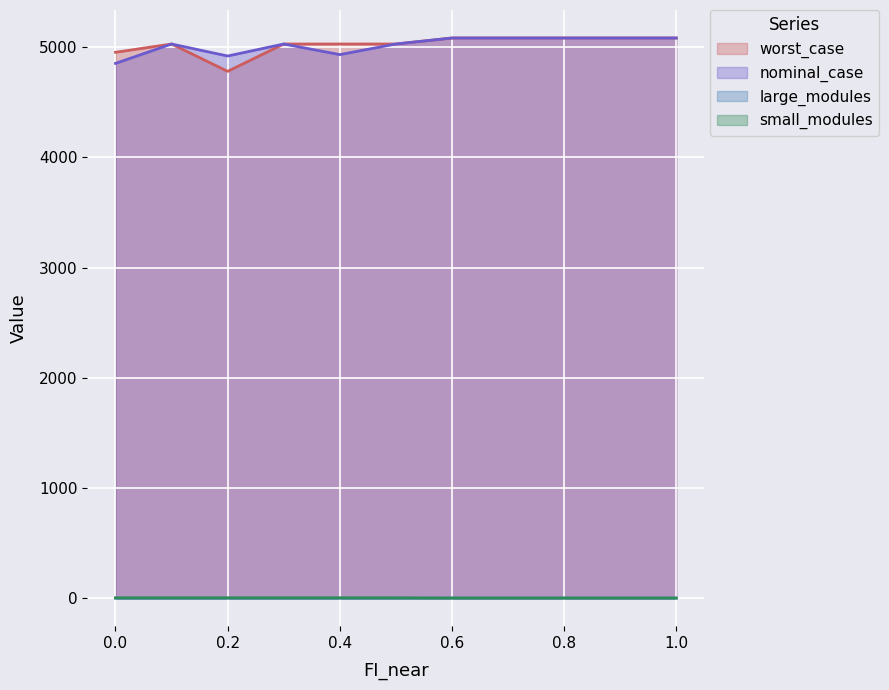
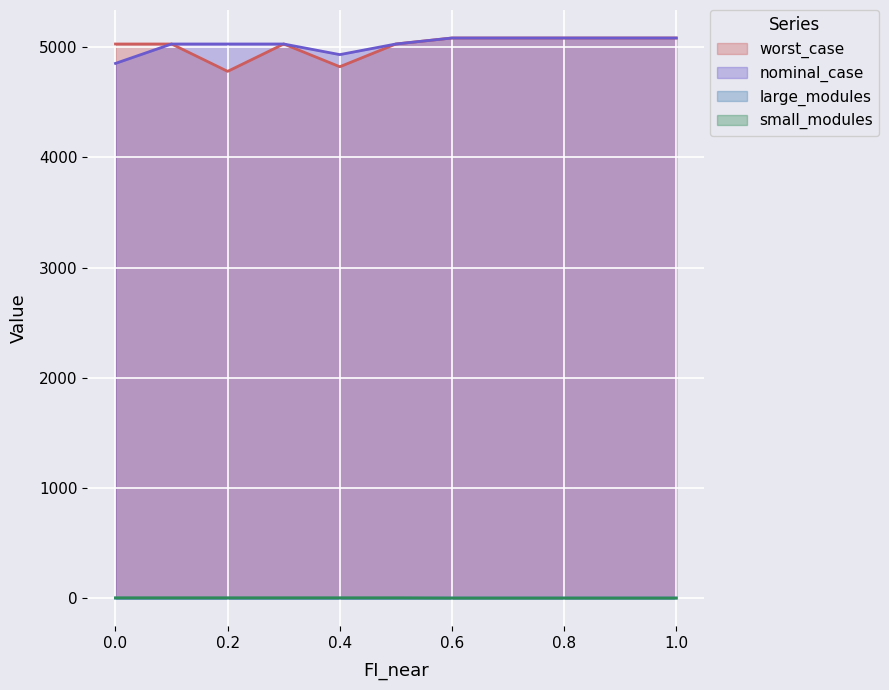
worst_case, 0.0: 4950 -> 5030
nominal_case, 0.2: 4920 -> 5030
worst_case, 0.4: 5030 -> 4820
